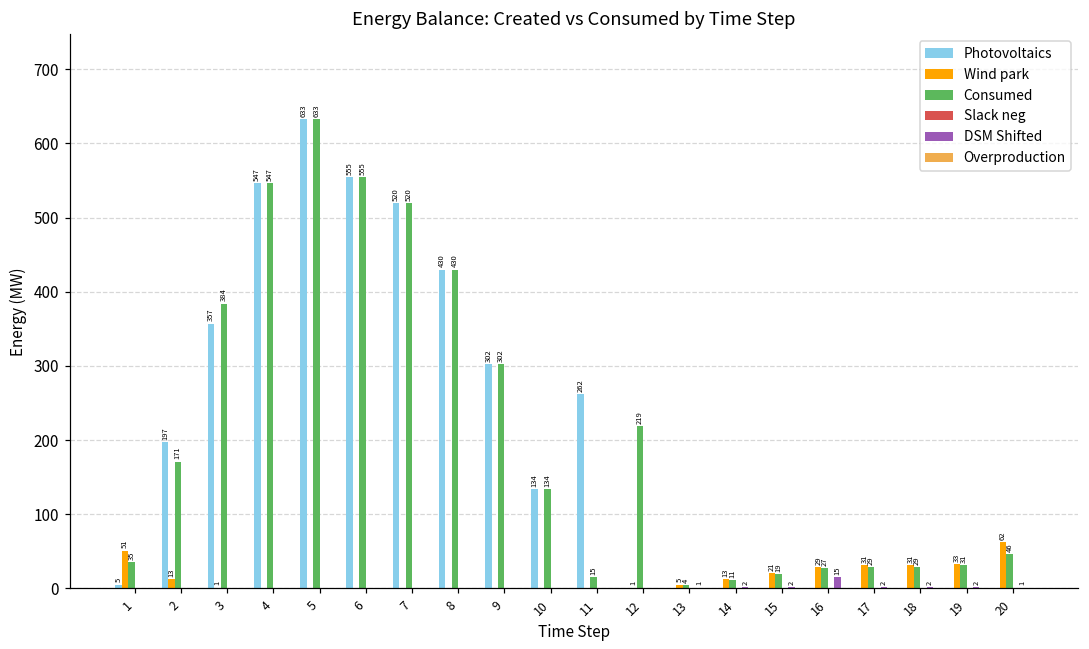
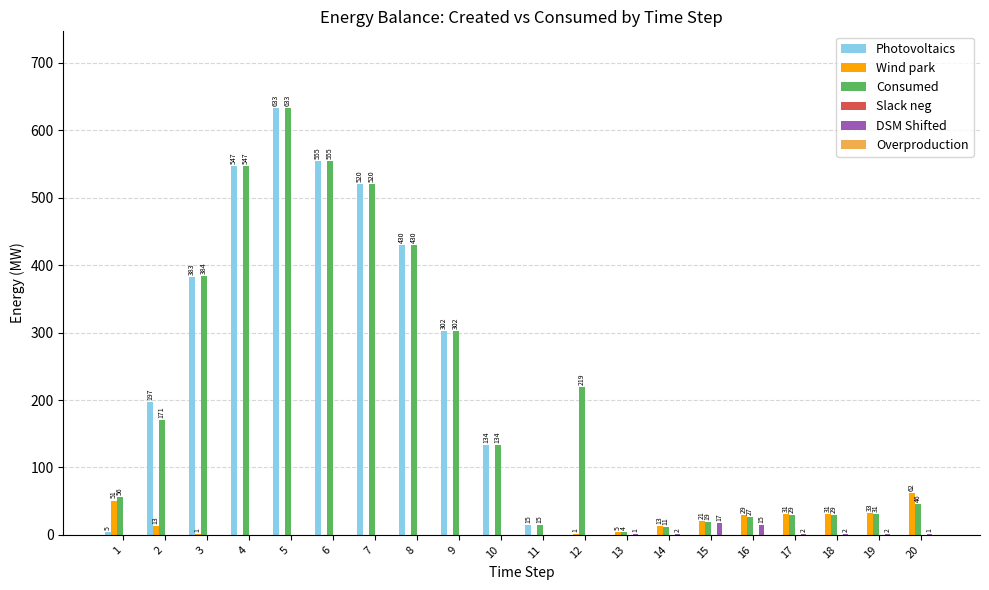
Consumed, 1: 35 -> 56
Photovoltaics, 3: 357 -> 383
Photovoltaics, 11: 262 -> 15
DSM Shifted, 15: 2 -> 17
